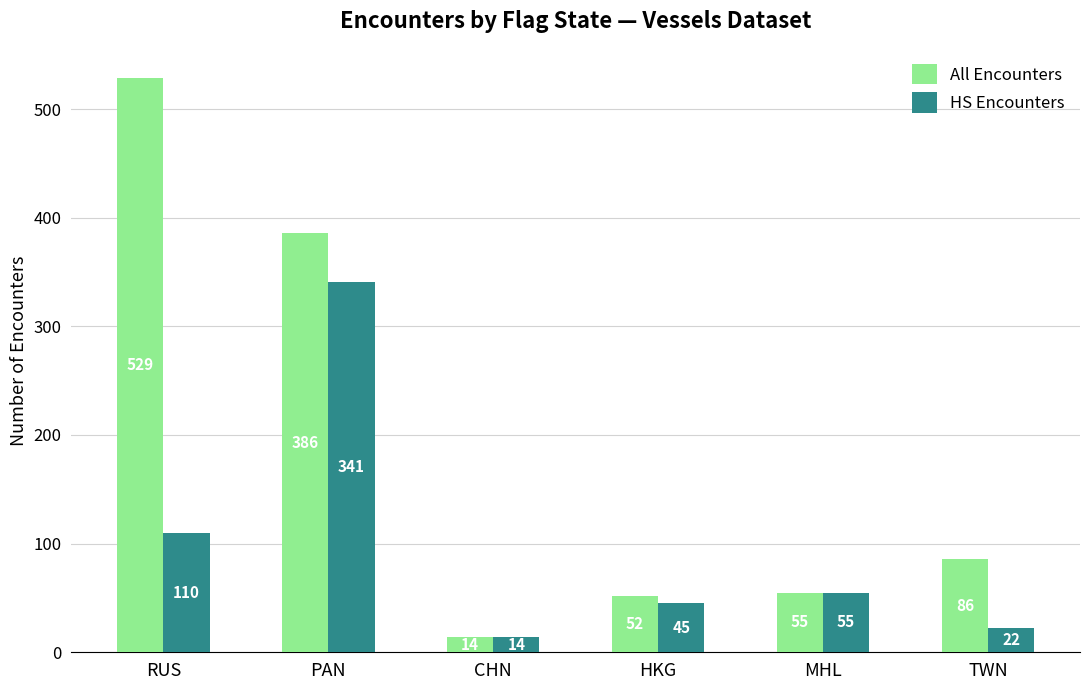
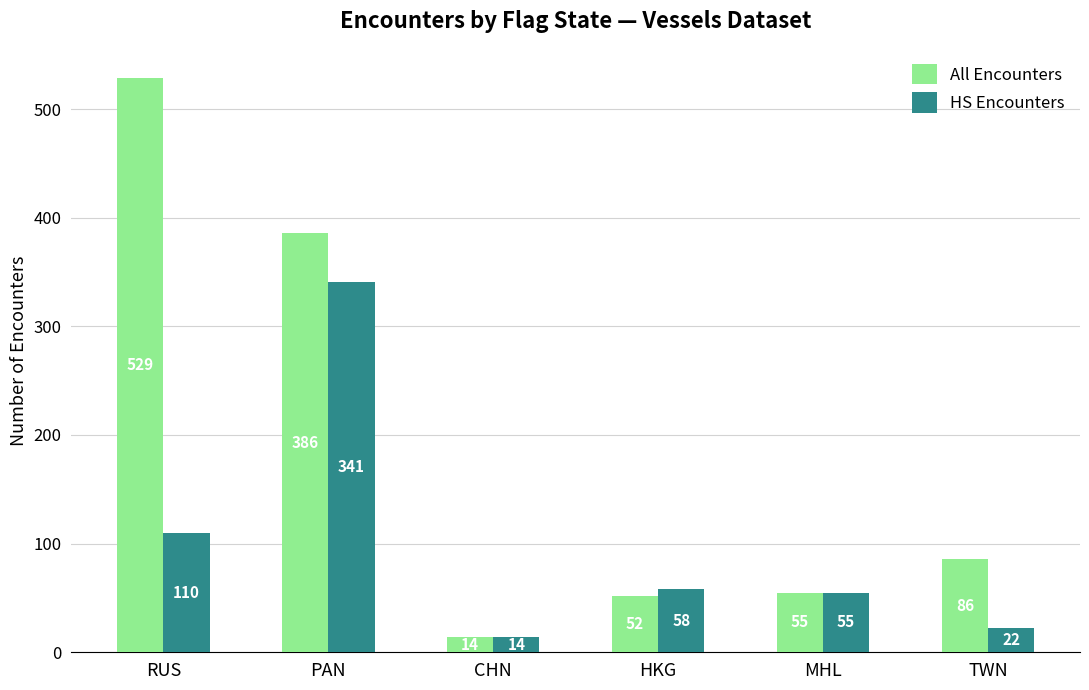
HS Encounters, HKG: 45 -> 58
